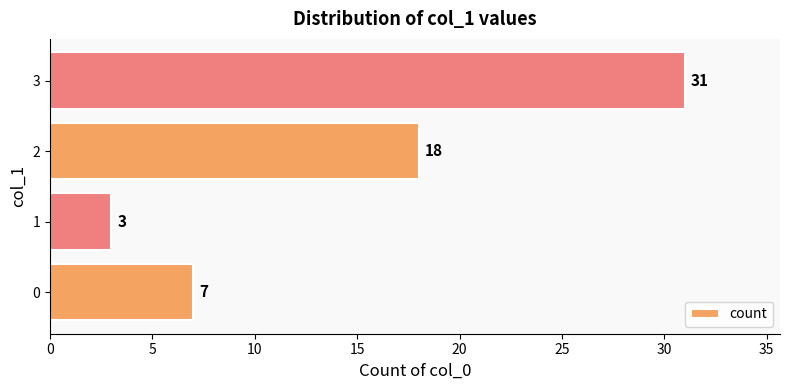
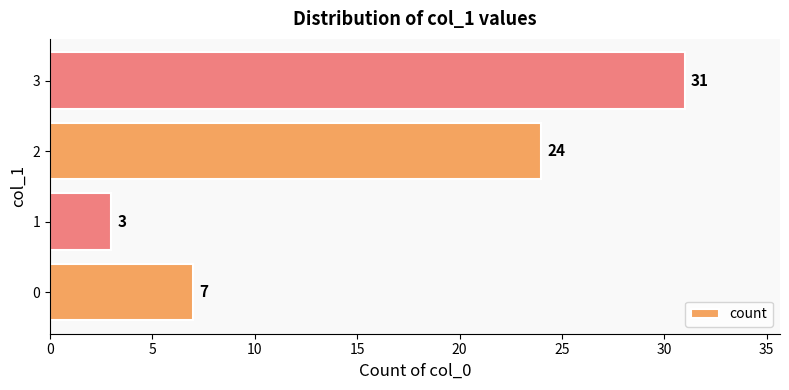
2: 18 -> 24
